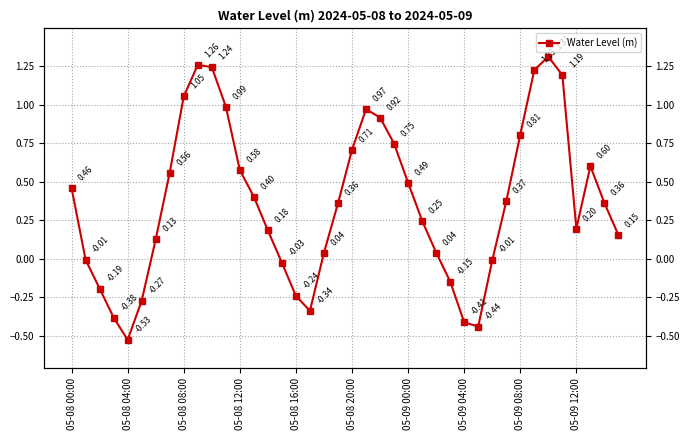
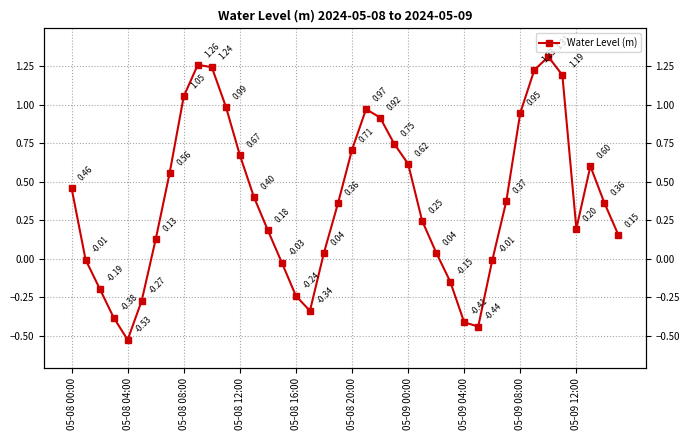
05-08 12:00: 0.58 -> 0.67
05-09 00:00: 0.49 -> 0.62
05-09 08:00: 0.81 -> 0.95
